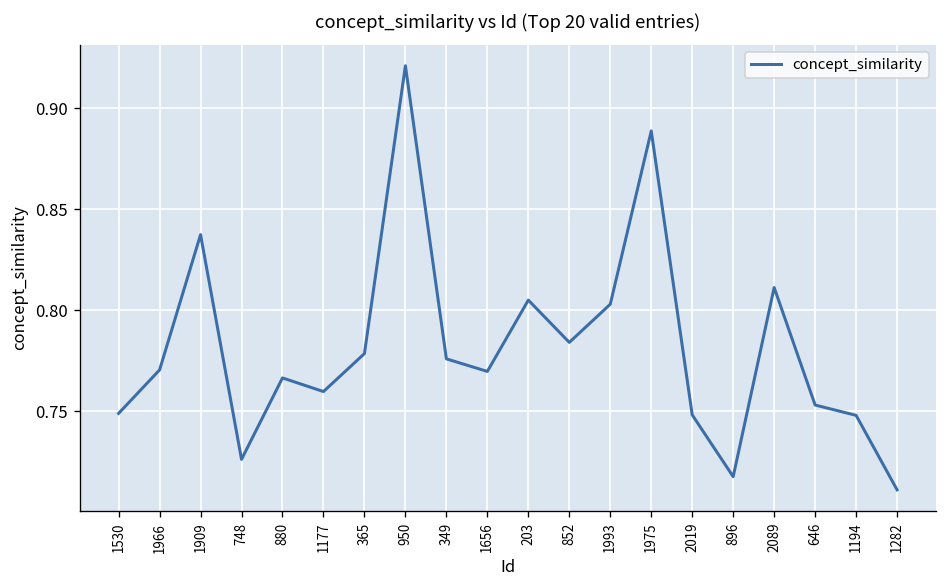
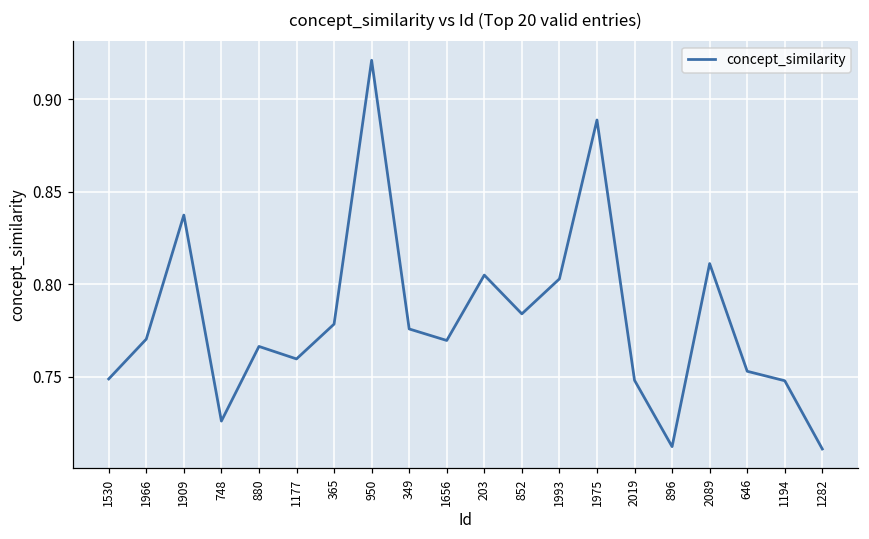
896: 0.718 -> 0.712
